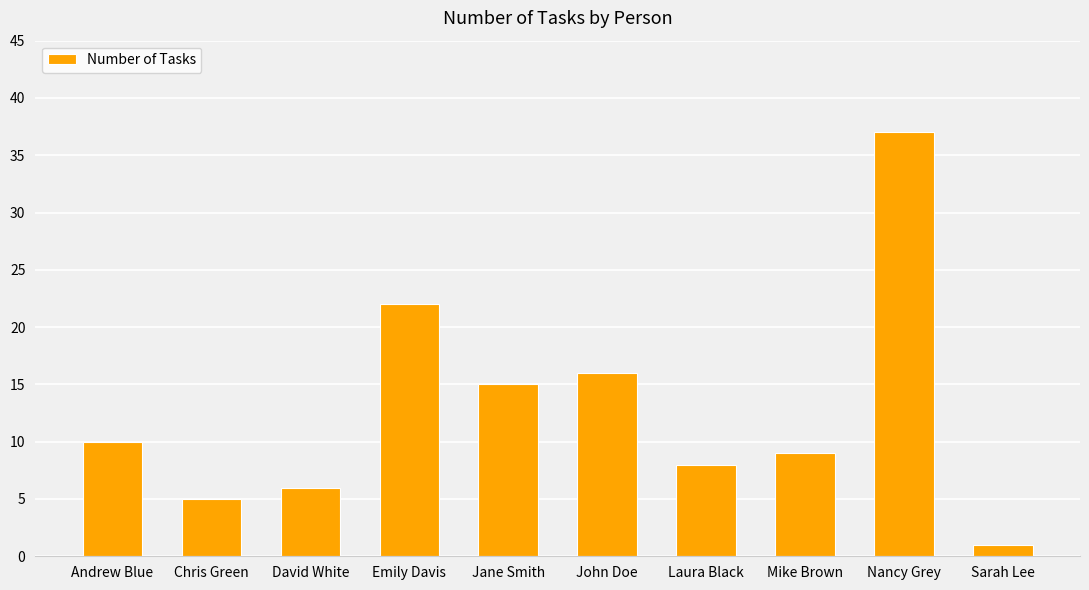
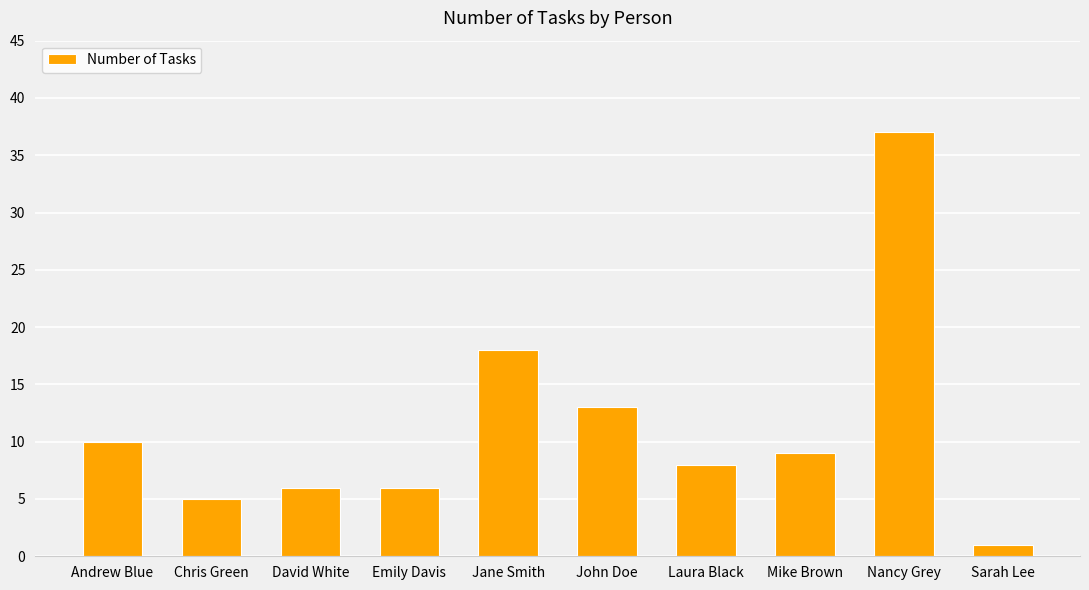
Emily Davis: 22 -> 6
Jane Smith: 15 -> 18
John Doe: 16 -> 13
